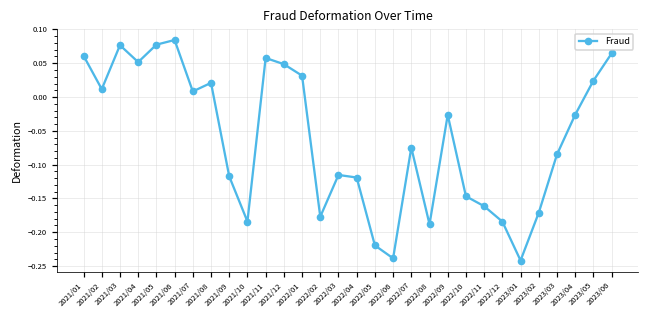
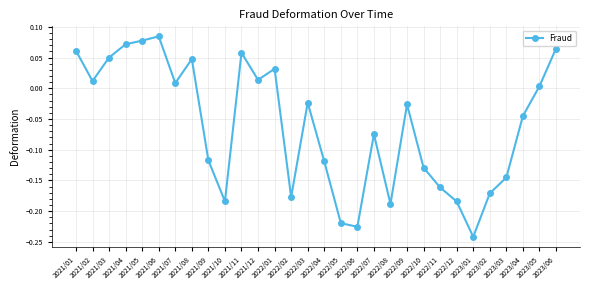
2021/03: 0.08 -> 0.05
2021/04: 0.05 -> 0.07
2021/08: 0.02 -> 0.05
2021/12: 0.05 -> 0.01
2022/03: -0.12 -> -0.02
2022/06: -0.24 -> -0.23
2022/10: -0.15 -> -0.13
2023/03: -0.08 -> -0.15
2023/04: -0.03 -> -0.05
2023/05: 0.02 -> 0.00
